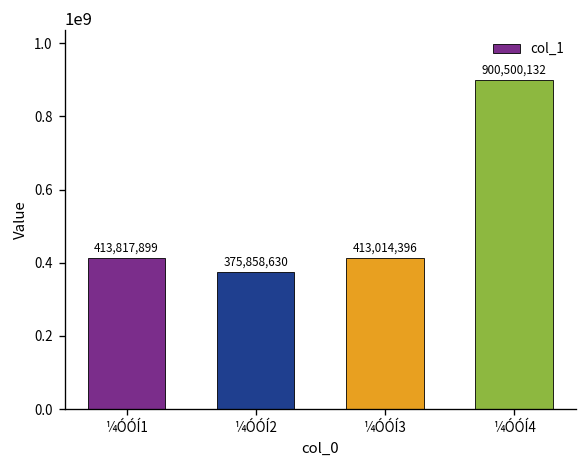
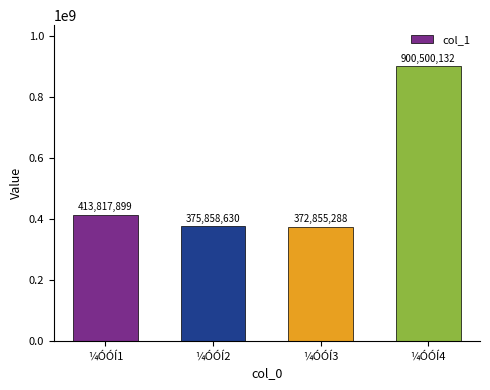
¼ÓÓÍ3: 413,014,396 -> 372,855,288
